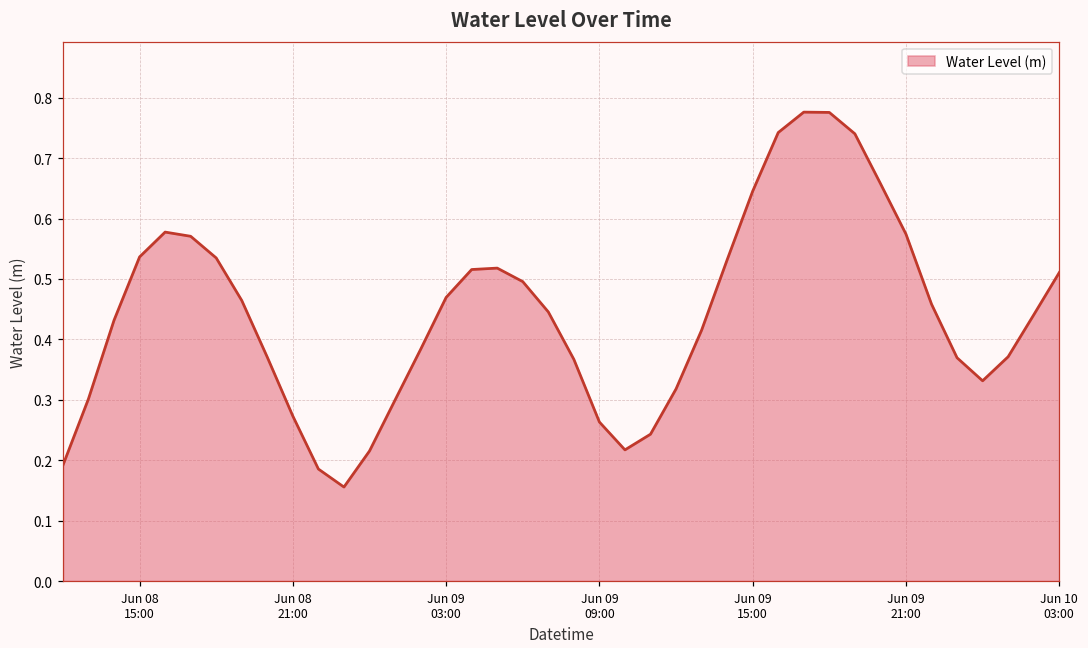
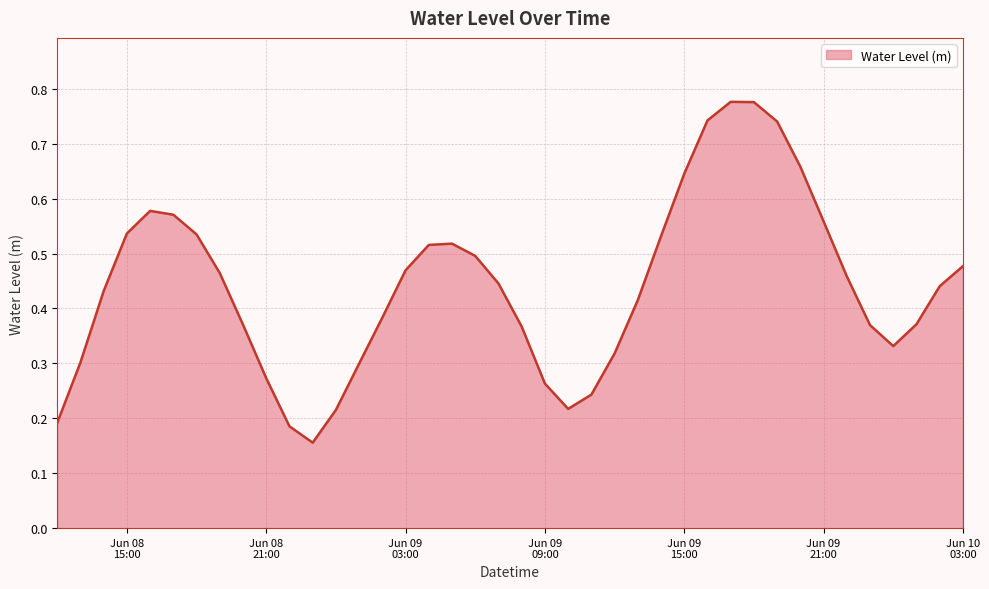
Jun 09 21:00: 0.57 -> 0.56
Jun 10 03:00: 0.51 -> 0.48
